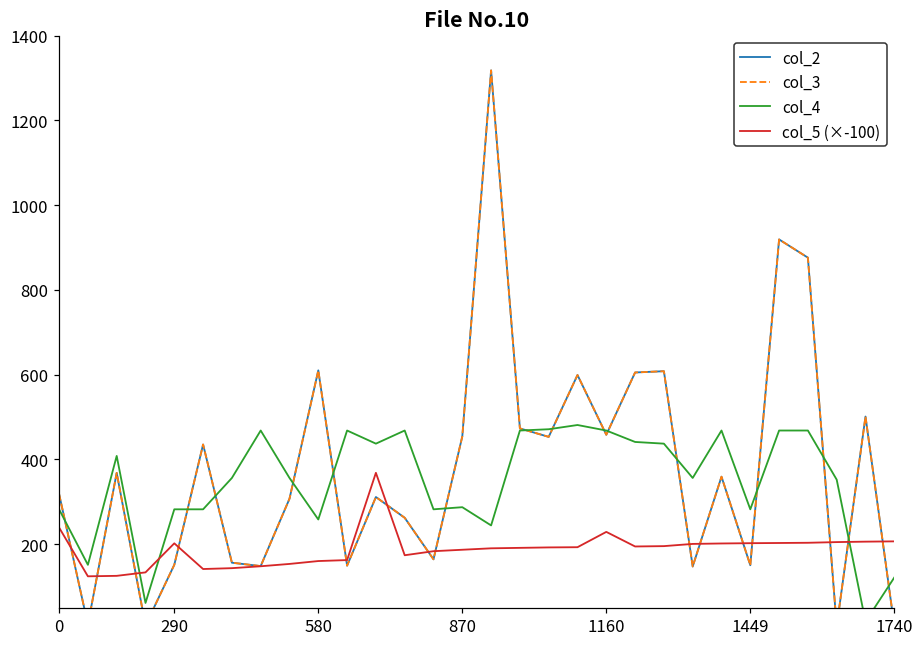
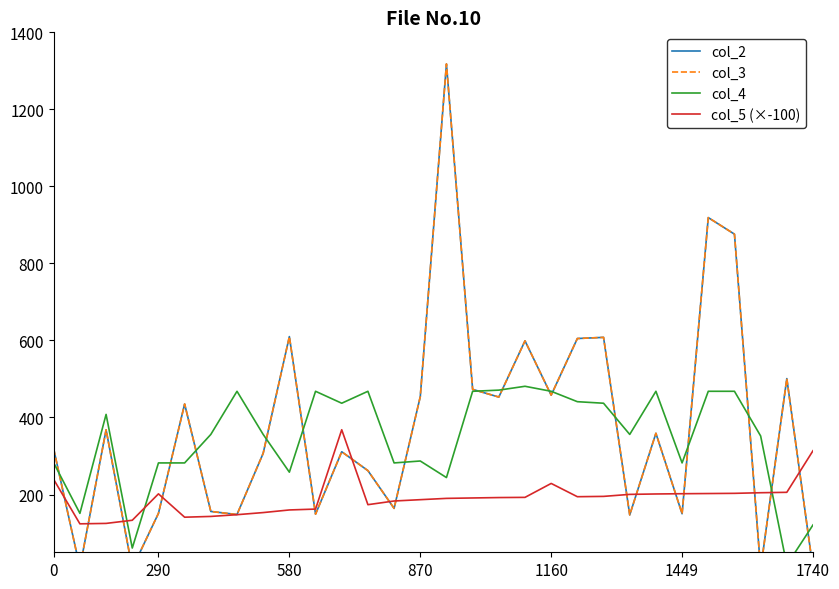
col_5 (×-100), 1740: 210 -> 310
